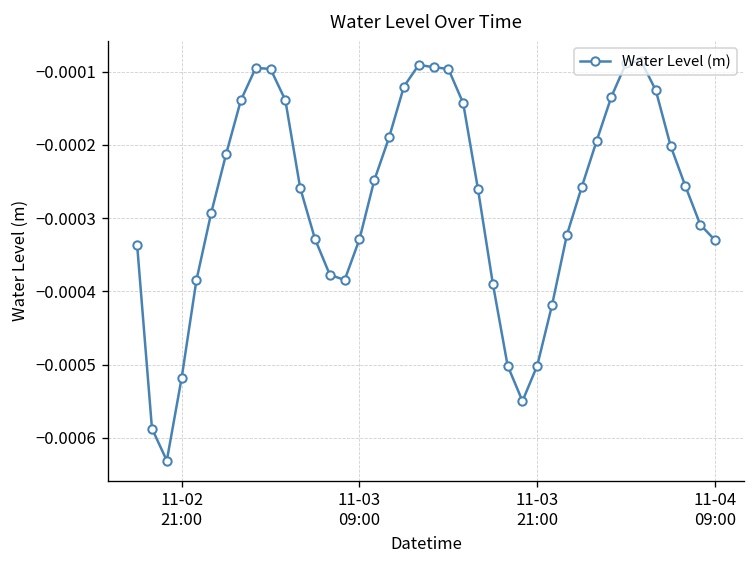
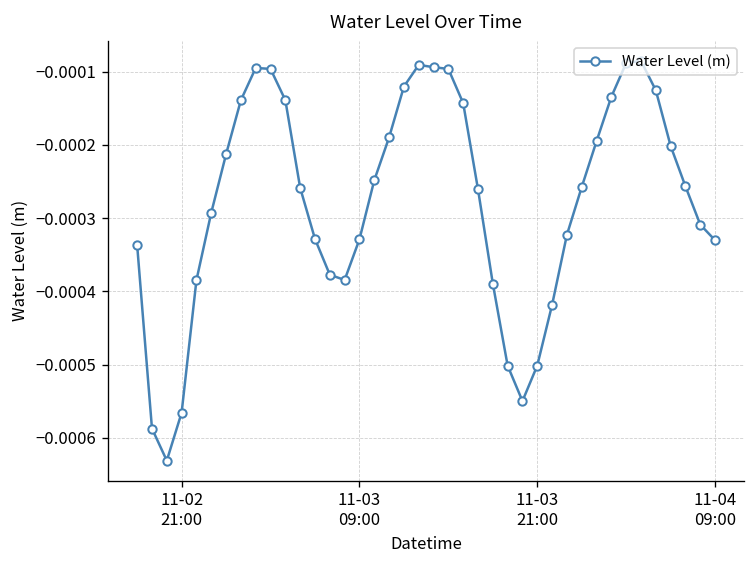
11-02 21:00: -0.00052 -> -0.00057
